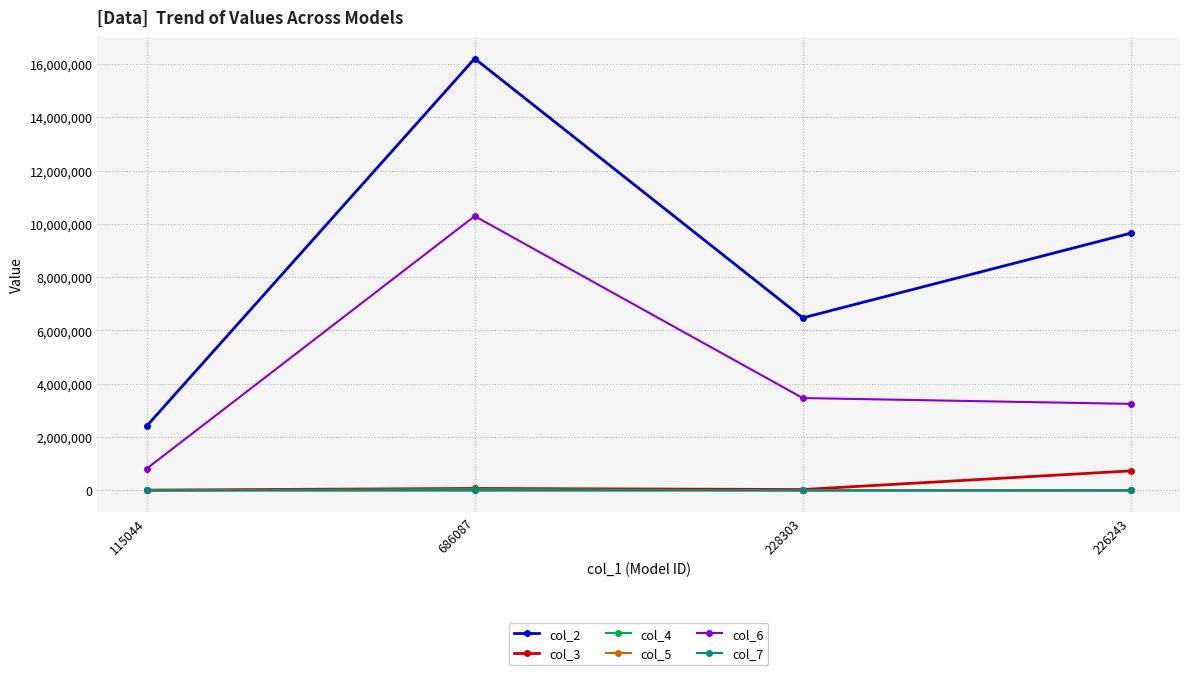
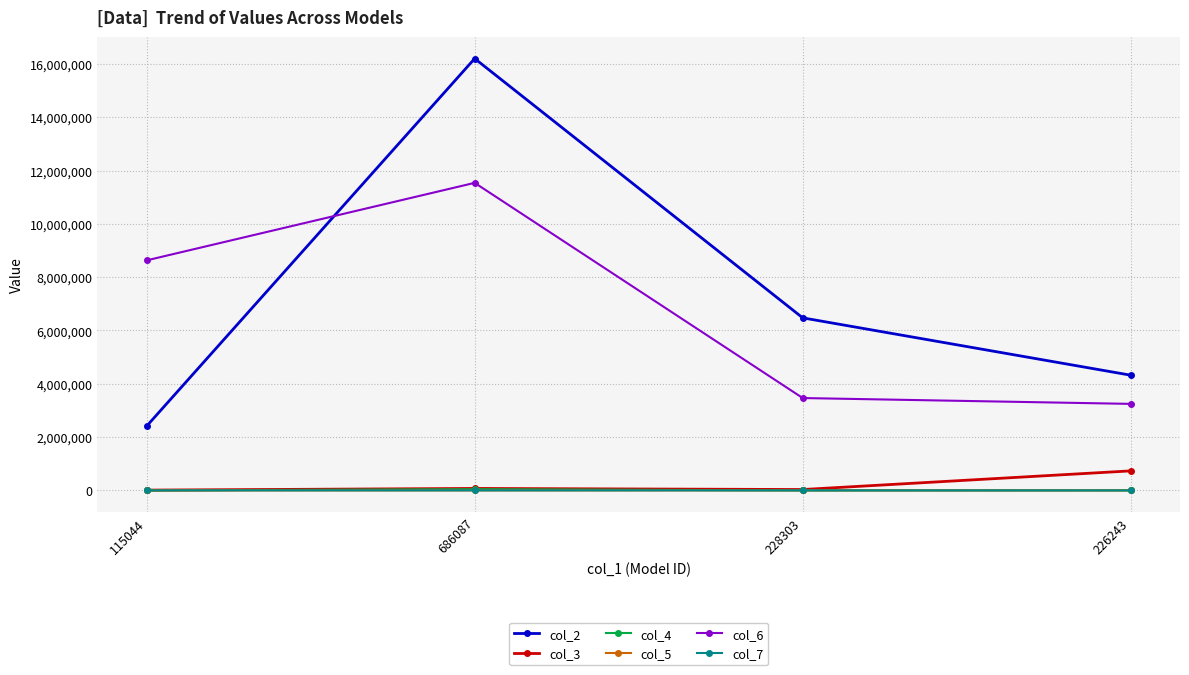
col_6, 115044: 800,000 -> 8,600,000
col_6, 686087: 10,300,000 -> 11,500,000
col_2, 226243: 9,600,000 -> 4,300,000
